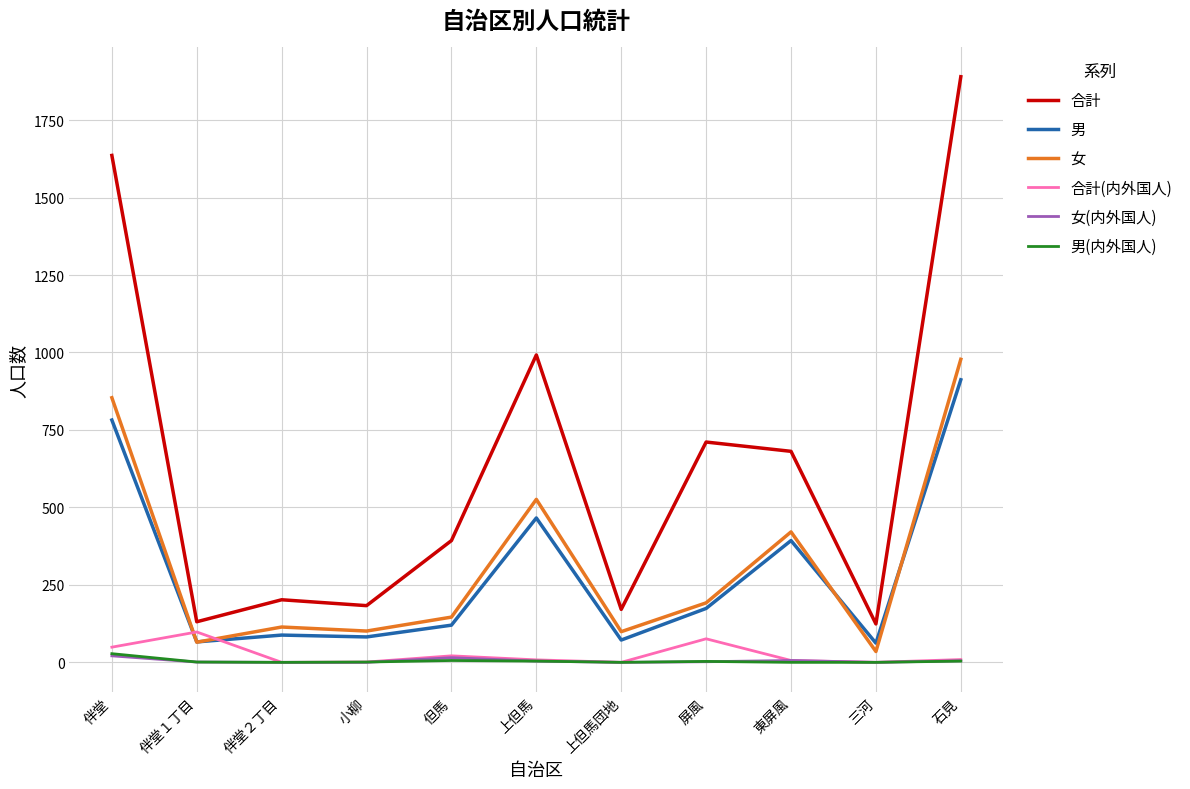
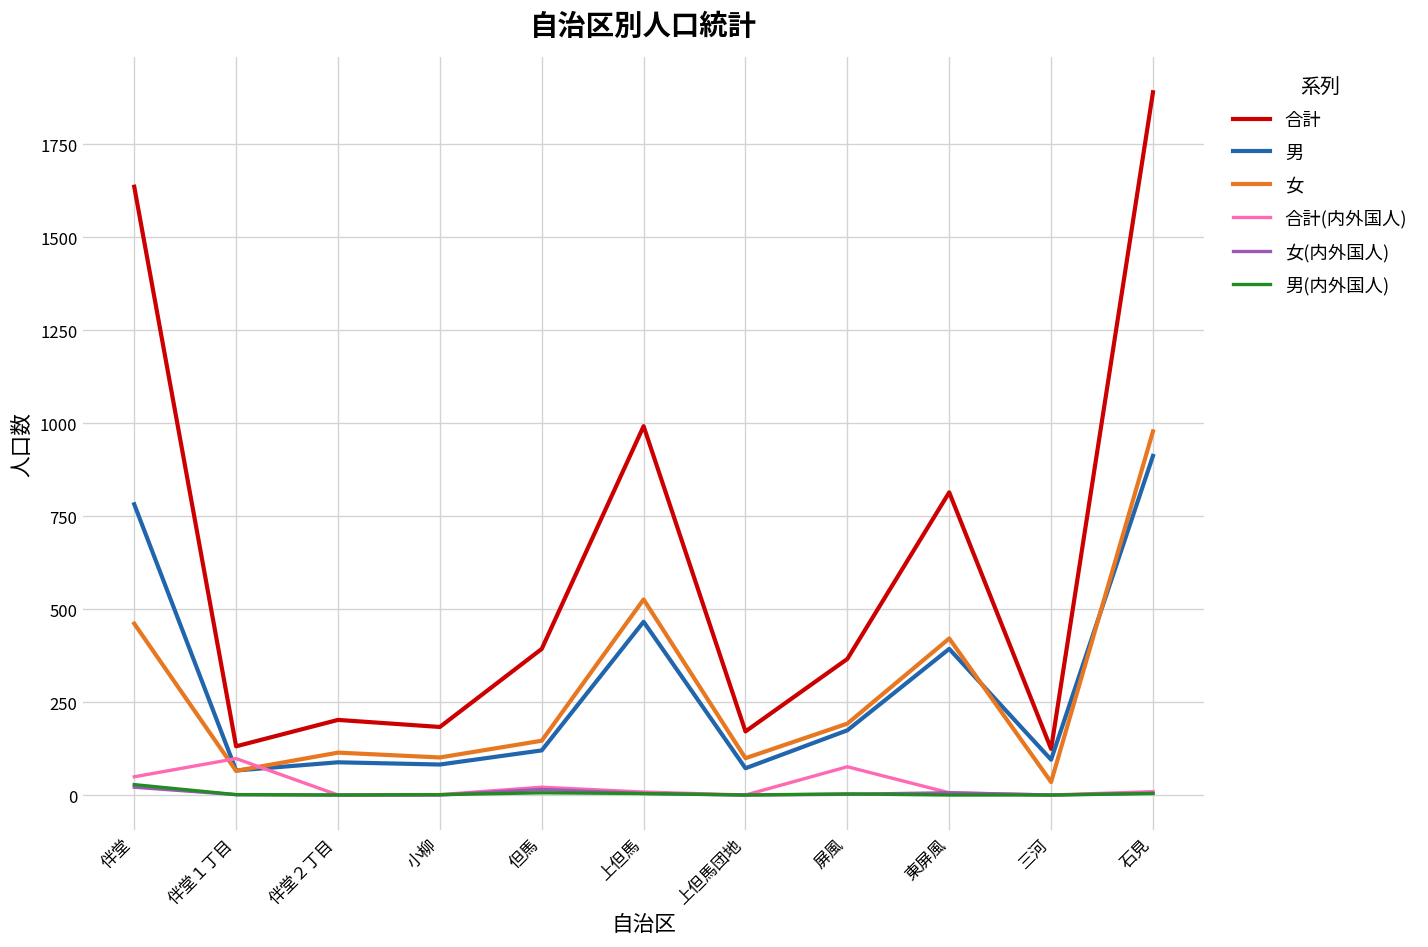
女, 伴堂: 850 -> 460
合計, 屏風: 710 -> 370
合計, 東屏風: 680 -> 810
男, 三河: 60 -> 100
